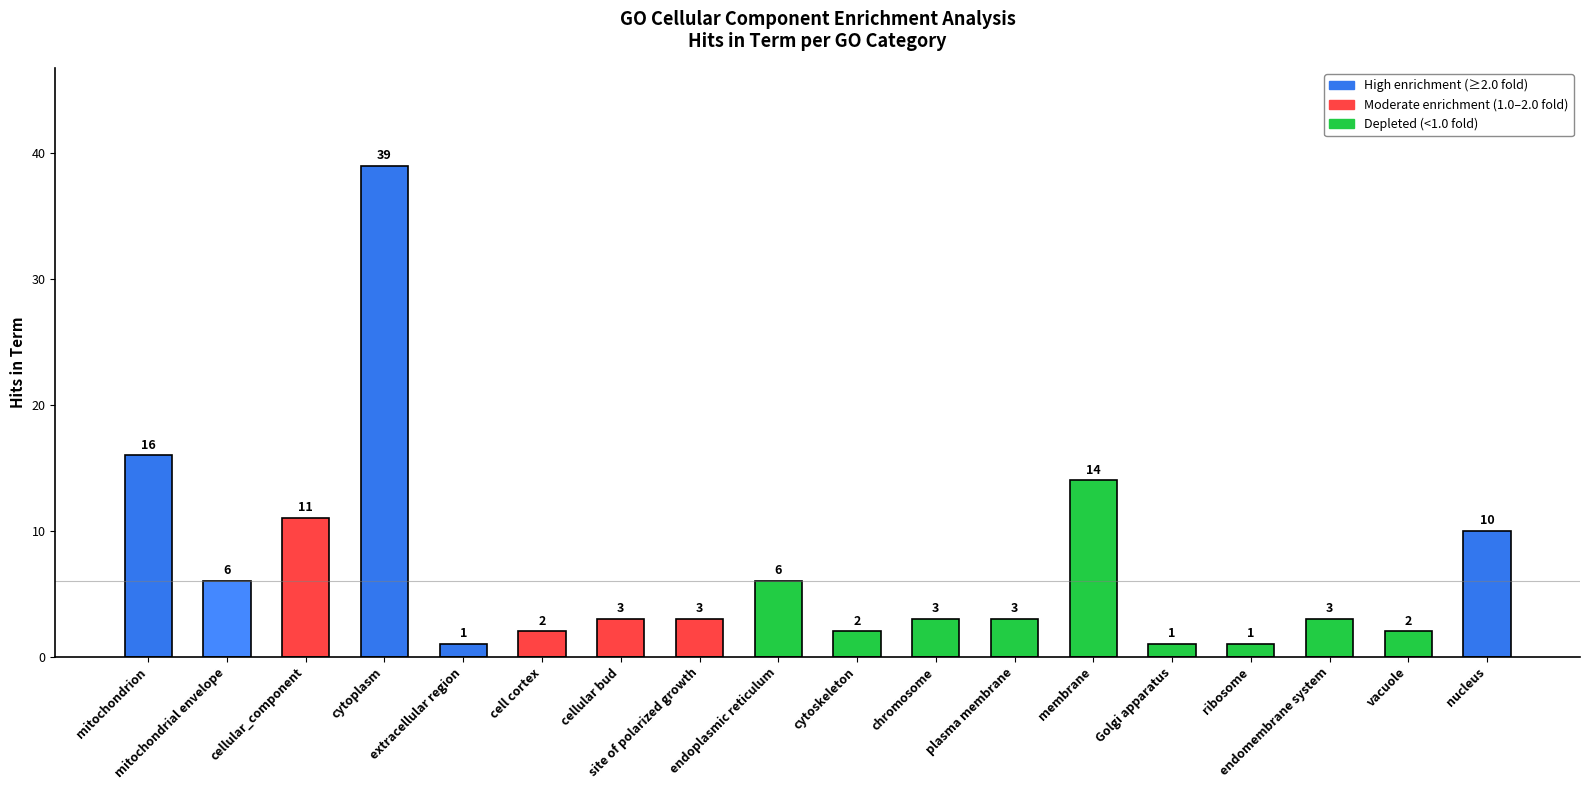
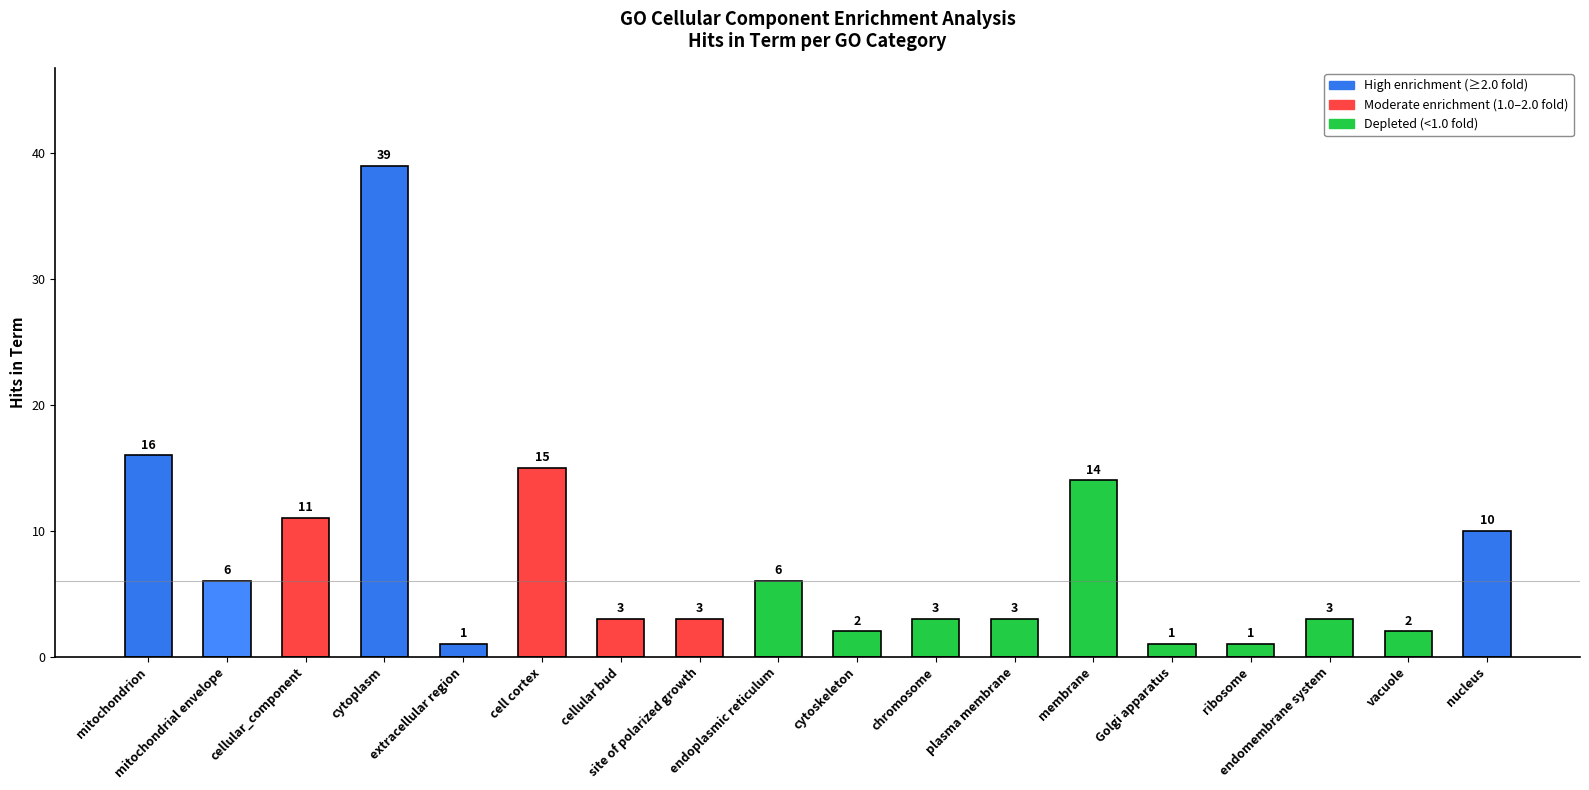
cell cortex: 2 -> 15
